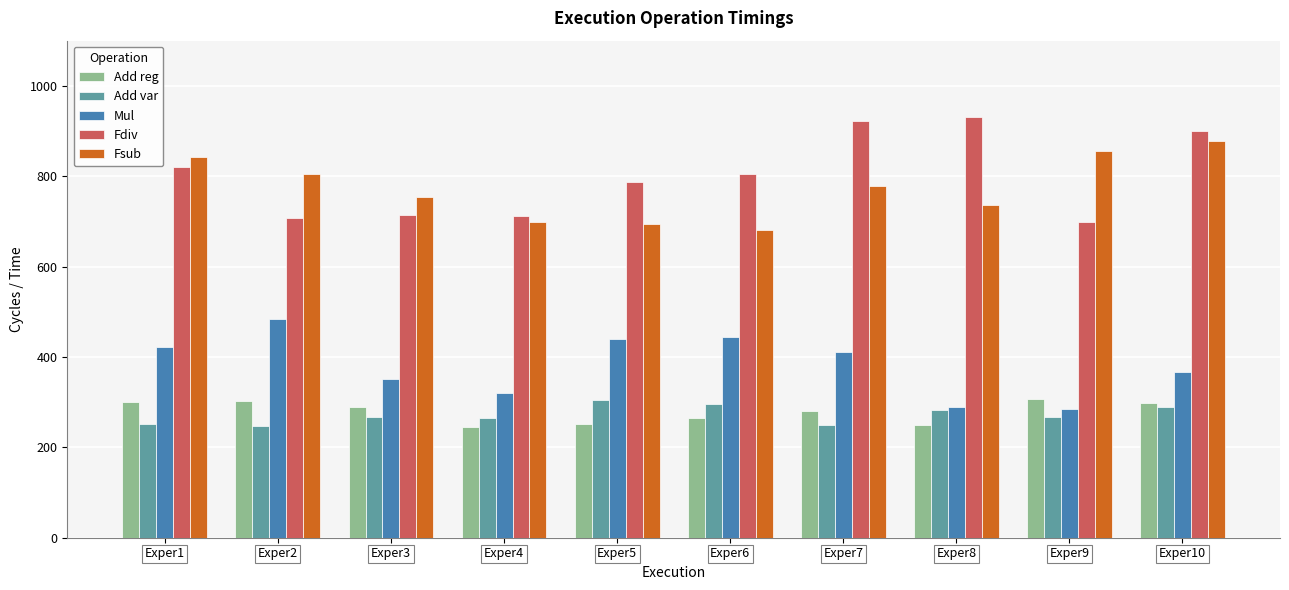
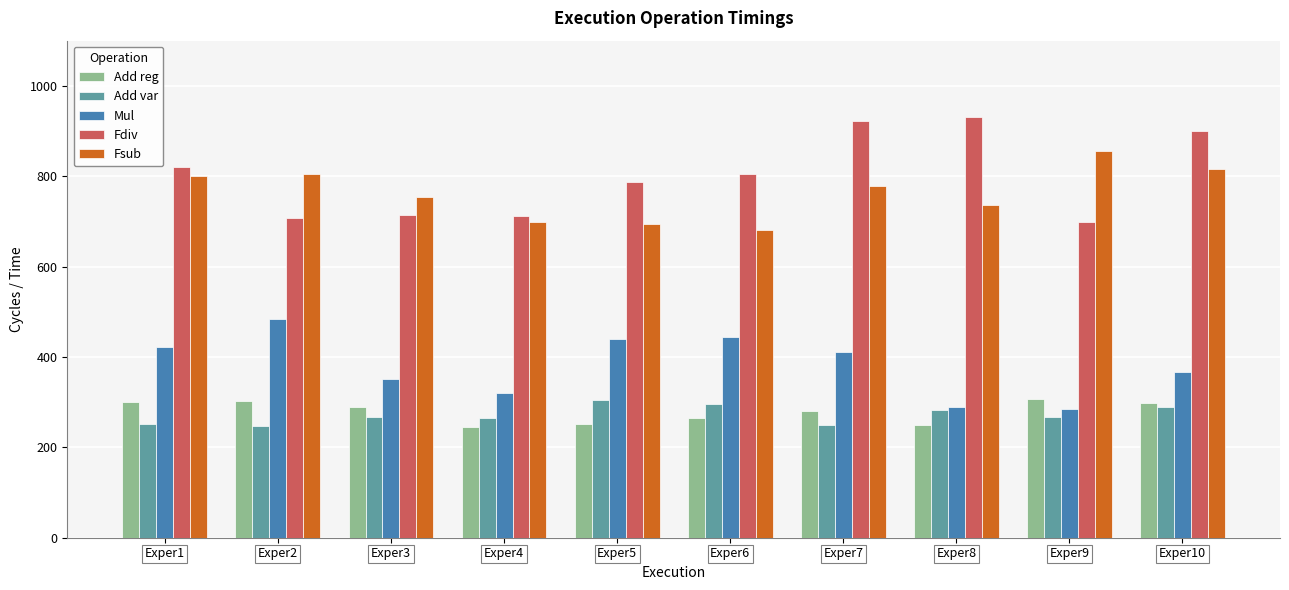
Fsub, Exper1: 840 -> 800
Fsub, Exper10: 880 -> 820
